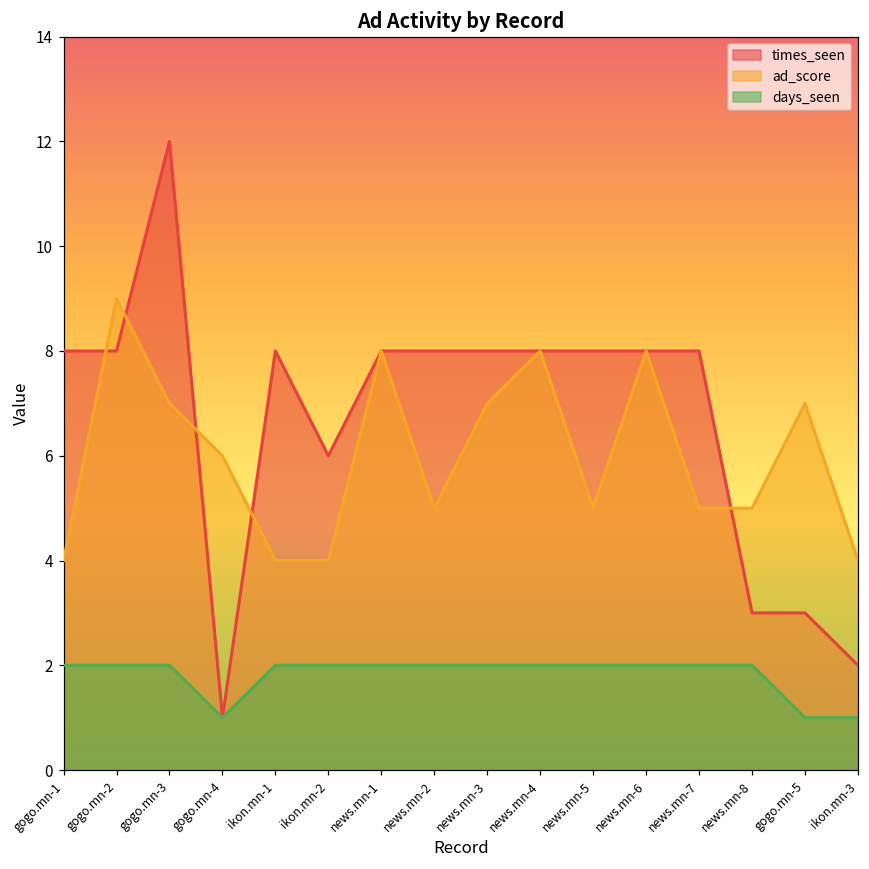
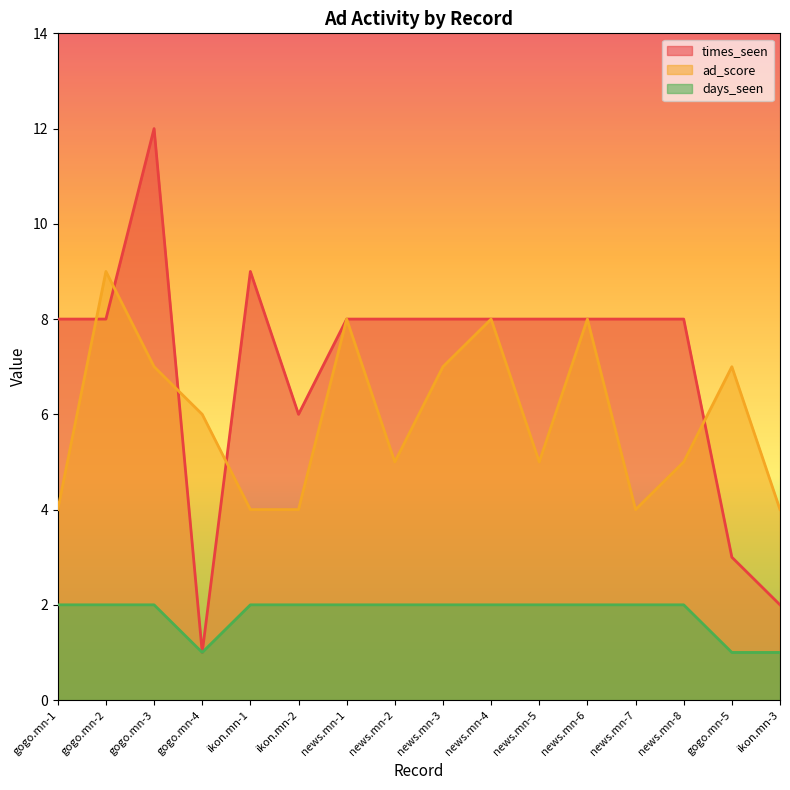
times_seen, ikon.mn-1: 8 -> 9
ad_score, news.mn-7: 5 -> 4
times_seen, news.mn-8: 3 -> 8
